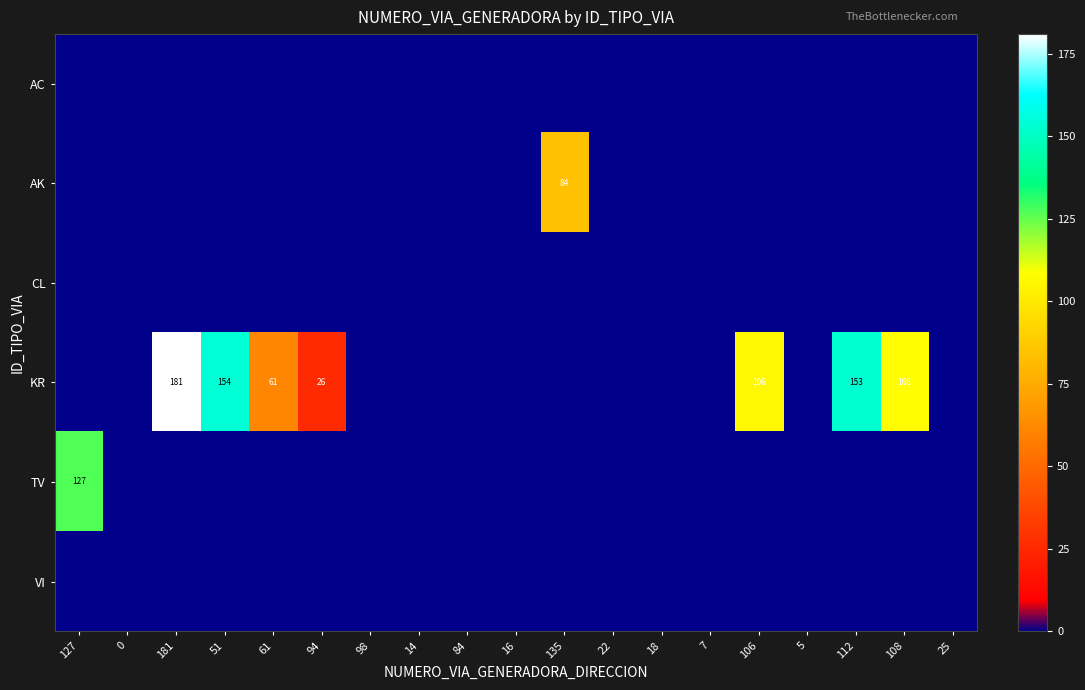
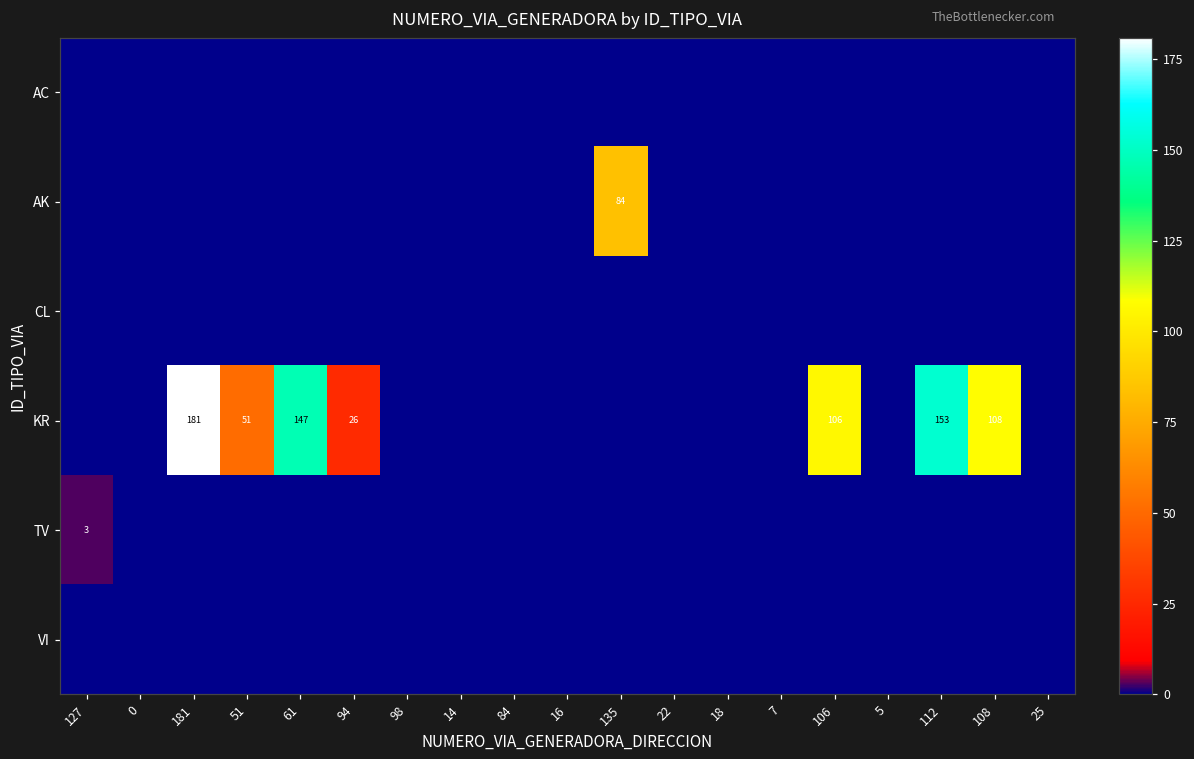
KR, 51: 154 -> 51
KR, 61: 61 -> 147
TV, 127: 127 -> 3
